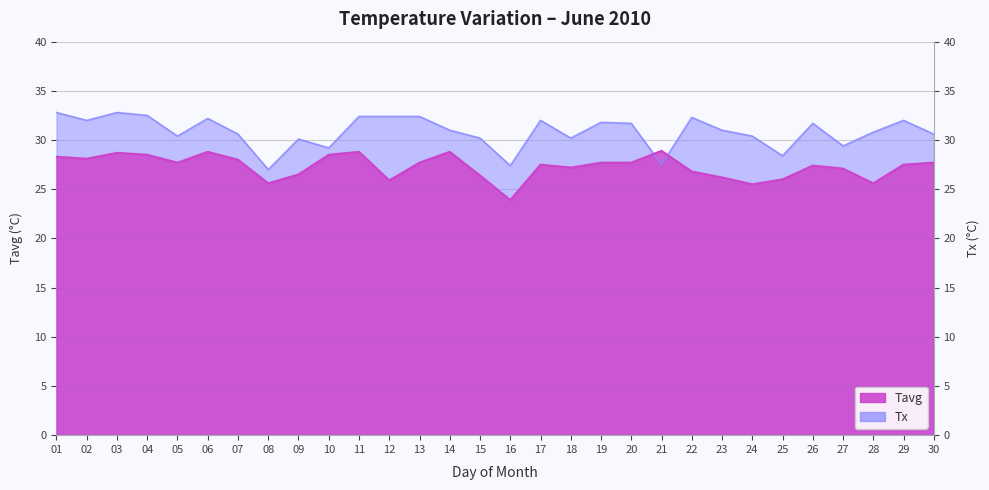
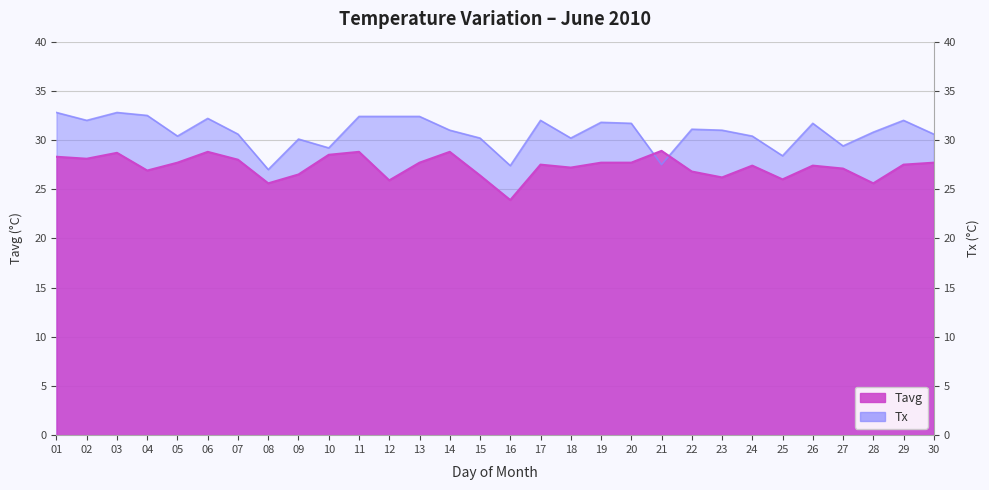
Tavg, 04: 29 -> 27
Tx, 22: 32 -> 31
Tavg, 24: 26 -> 27
